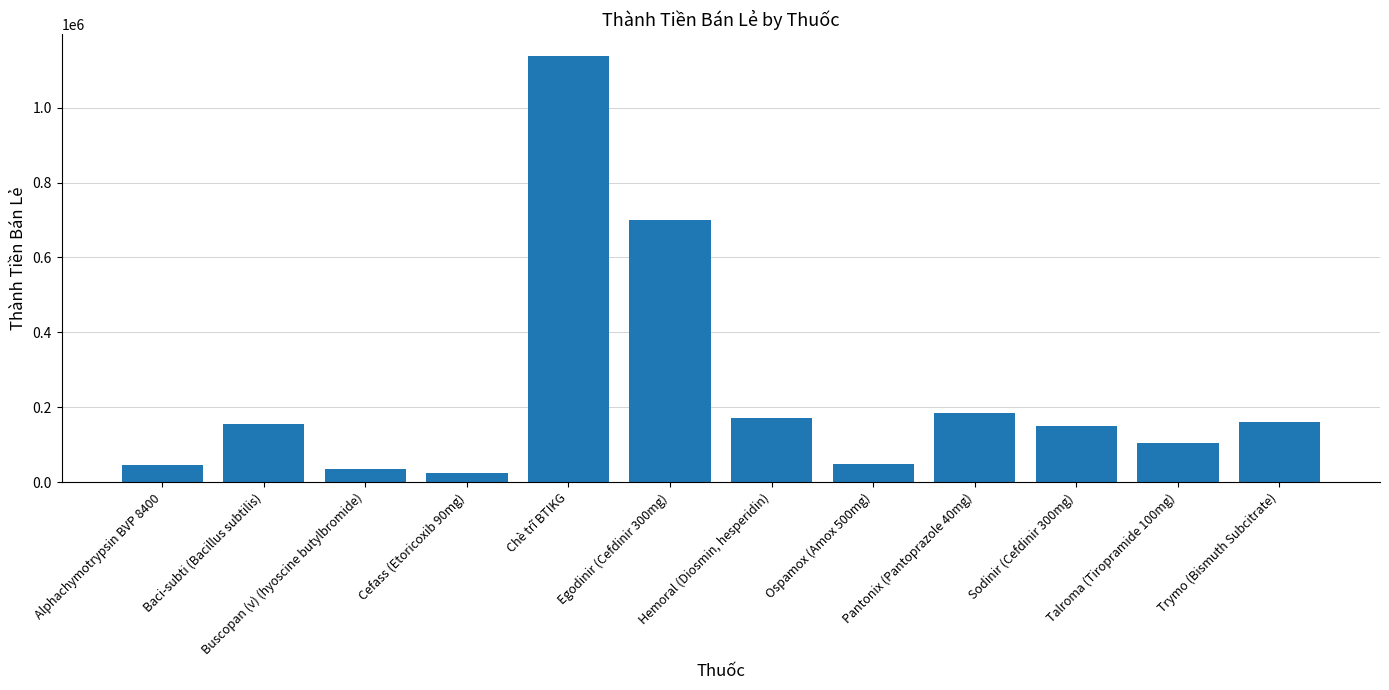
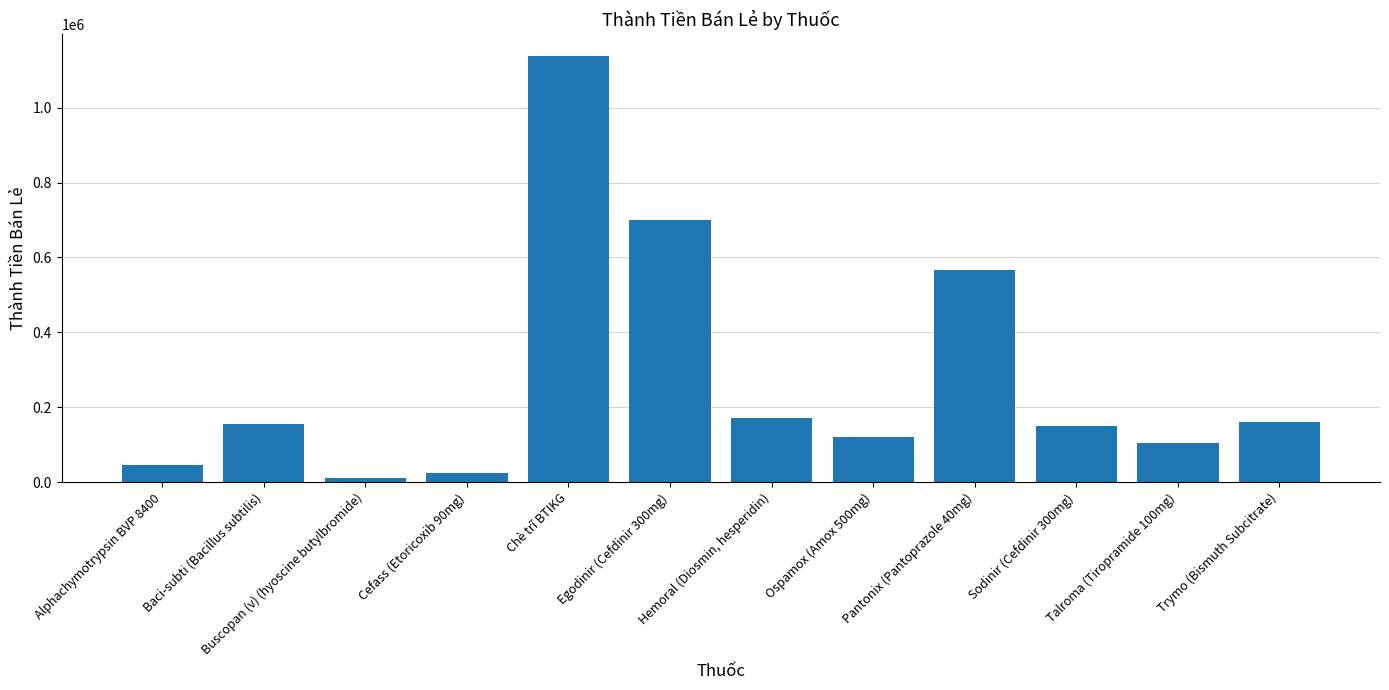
Buscopan (v) (hyoscine butylbromide): 40000 -> 10000
Ospamox (Amox 500mg): 50000 -> 120000
Pantonix (Pantoprazole 40mg): 180000 -> 570000
